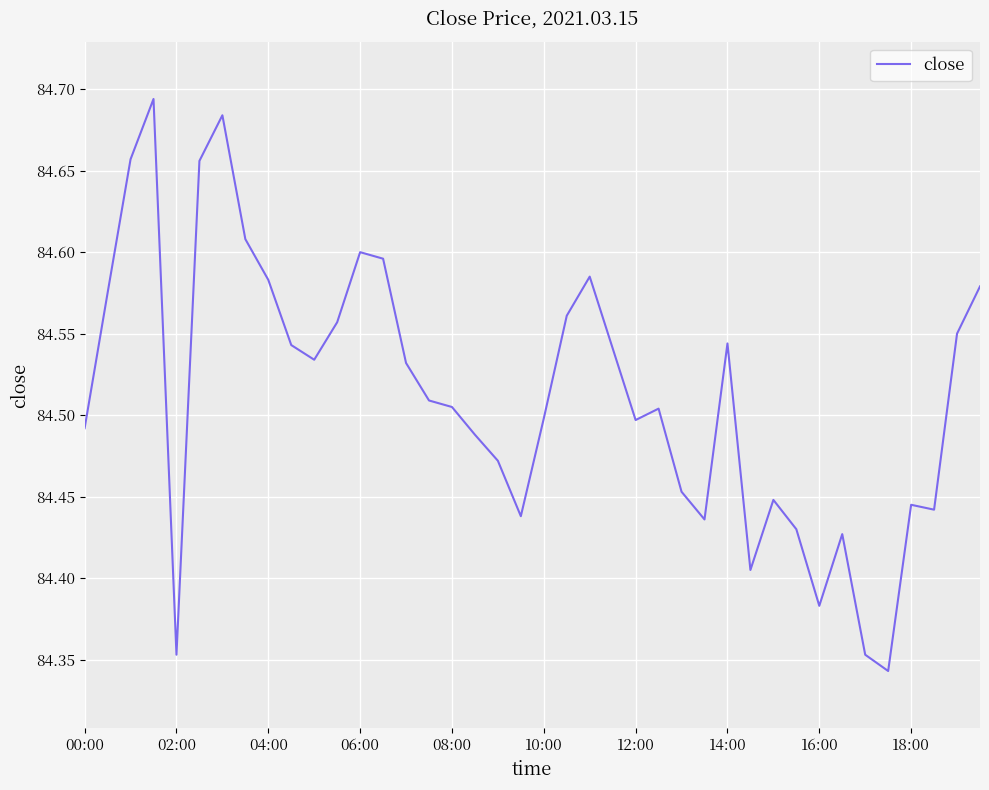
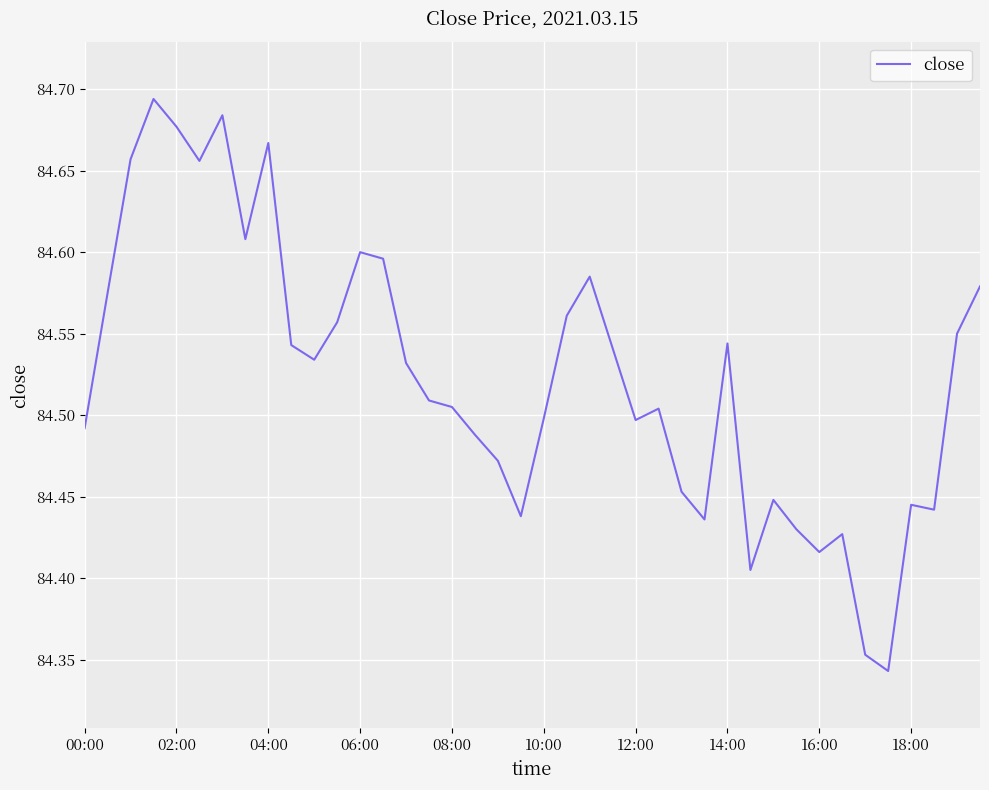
02:00: 84.353 -> 84.677
04:00: 84.583 -> 84.667
16:00: 84.383 -> 84.416
